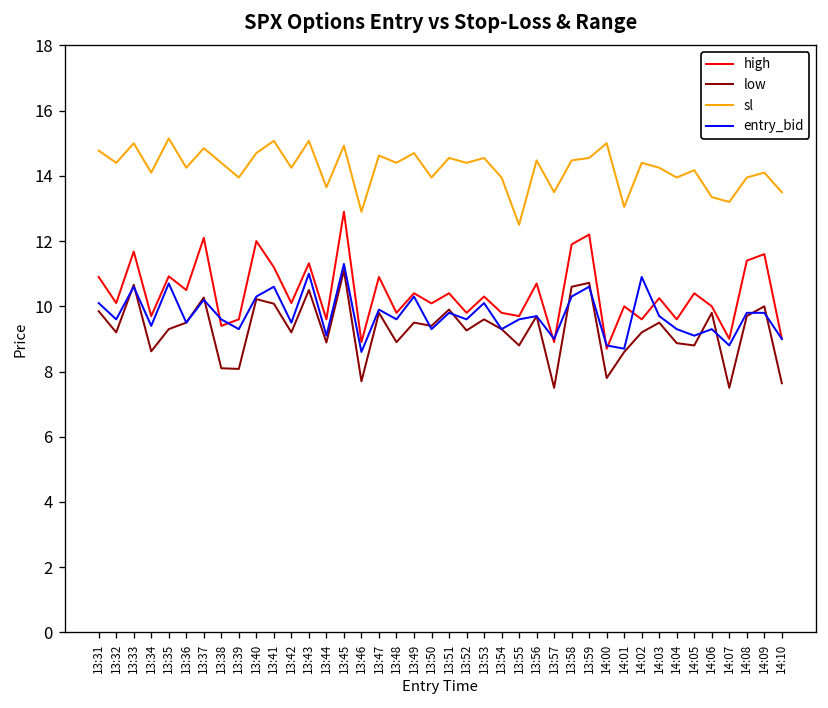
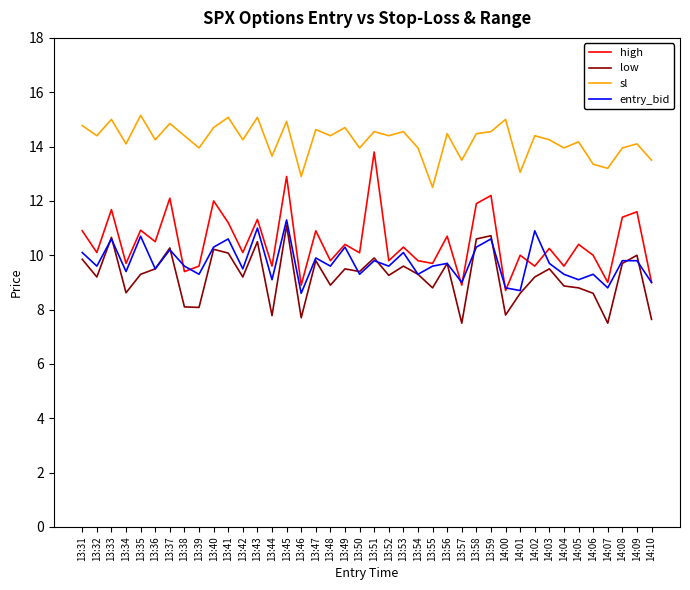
low, 13:44: 8.9 -> 7.8
high, 13:51: 10.4 -> 13.8
low, 14:06: 9.8 -> 8.6
